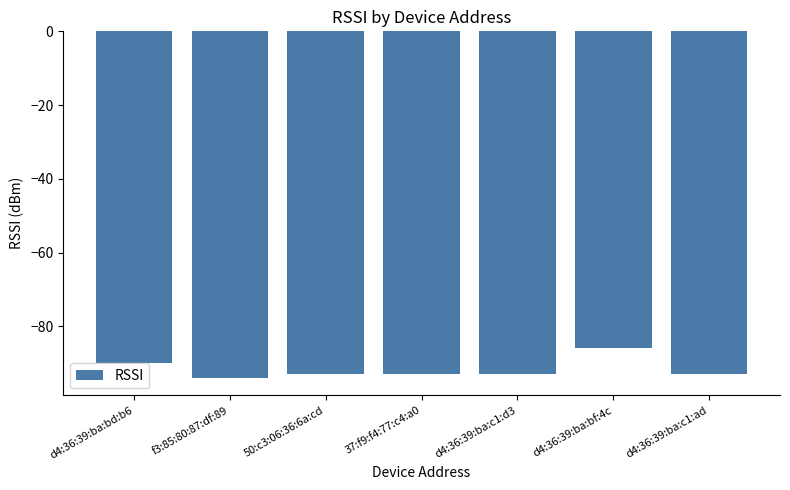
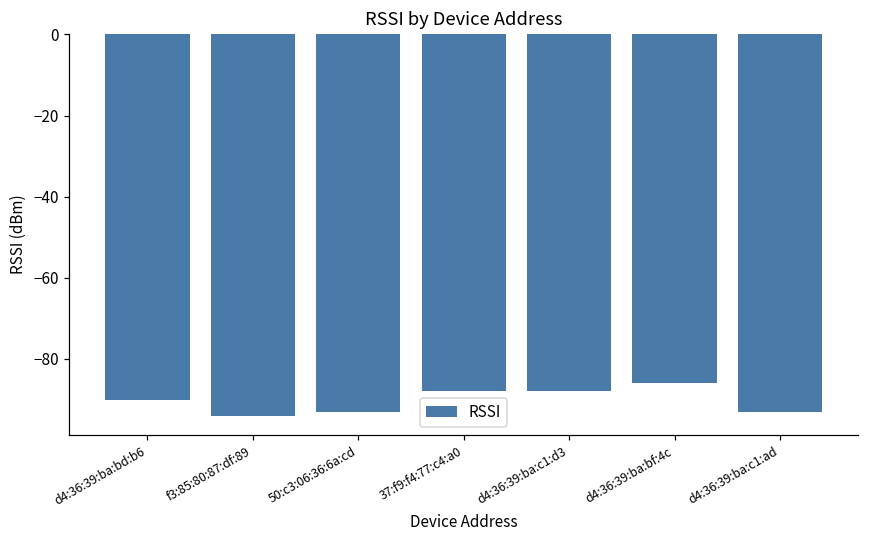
37:f9:f4:77:c4:a0: -93 -> -88
d4:36:39:ba:c1:d3: -93 -> -88
